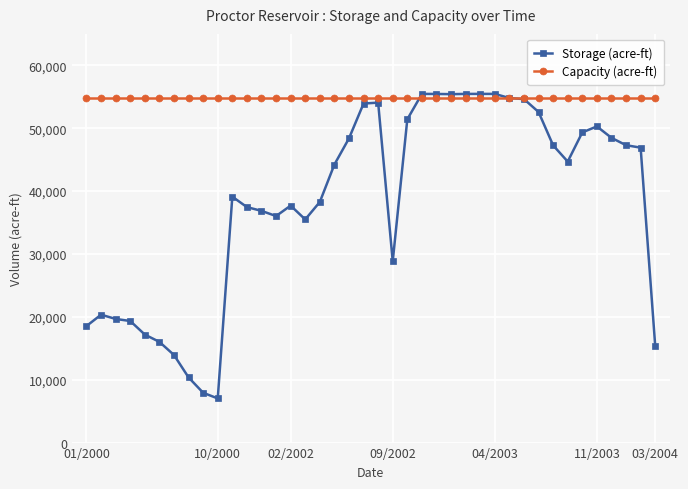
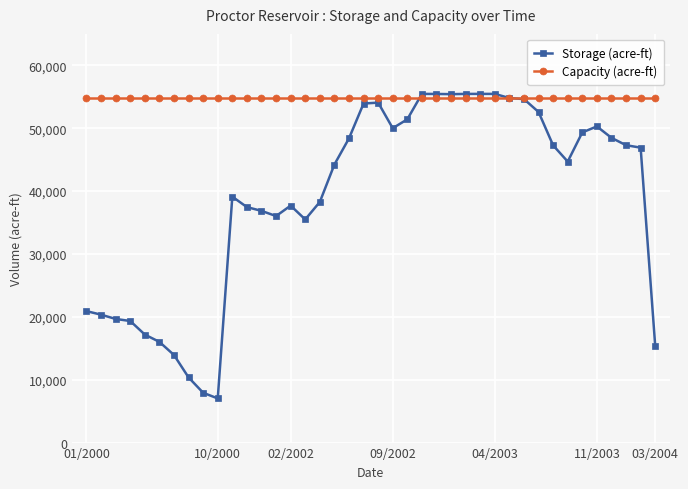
Storage (acre-ft), 01/2000: 19,000 -> 21,000
Storage (acre-ft), 09/2002: 29,000 -> 50,000
